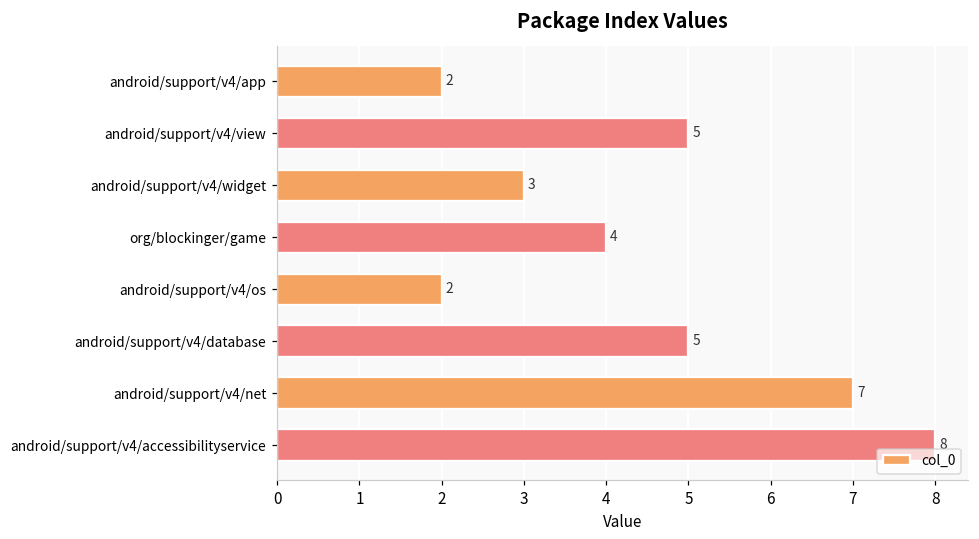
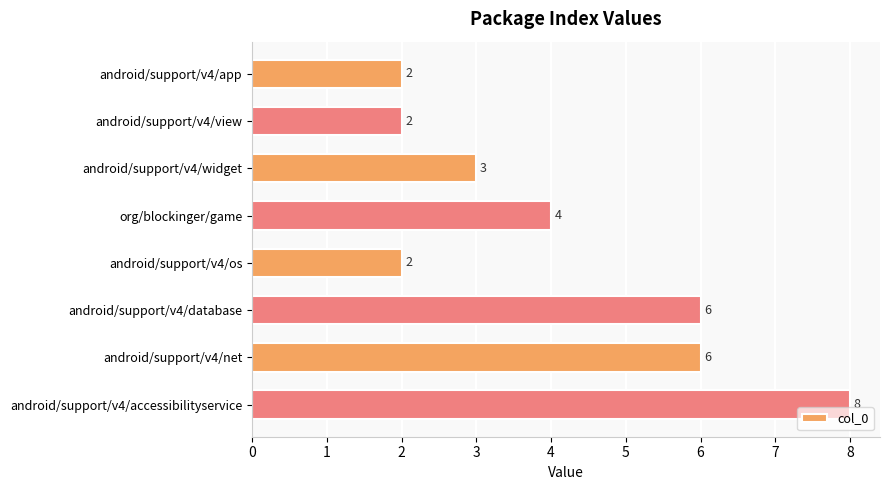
android/support/v4/view: 5 -> 2
android/support/v4/database: 5 -> 6
android/support/v4/net: 7 -> 6
